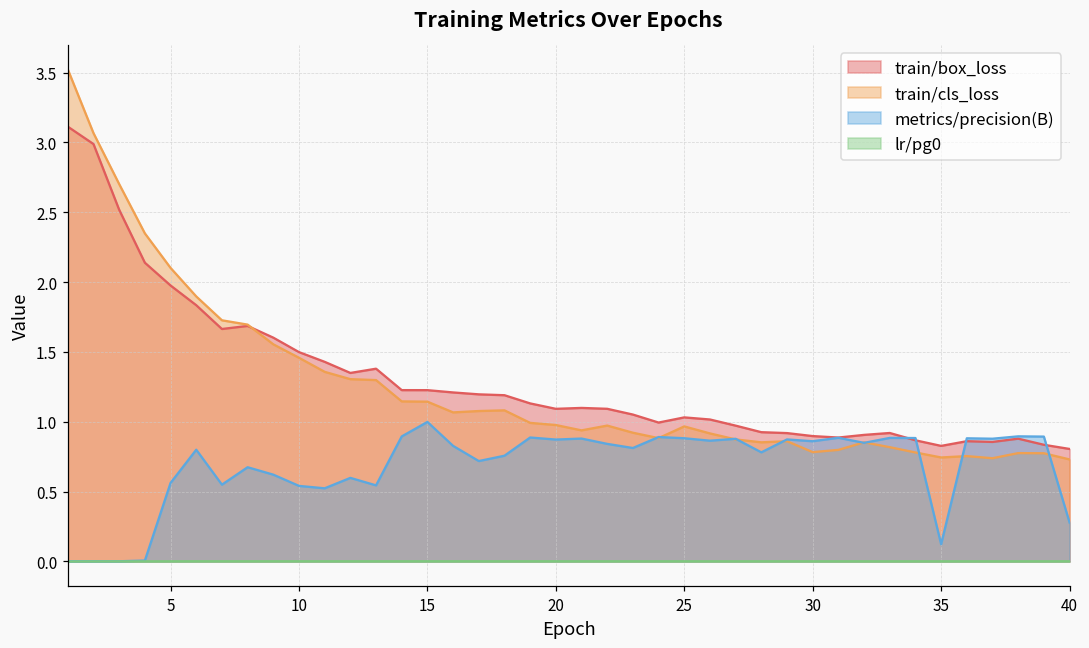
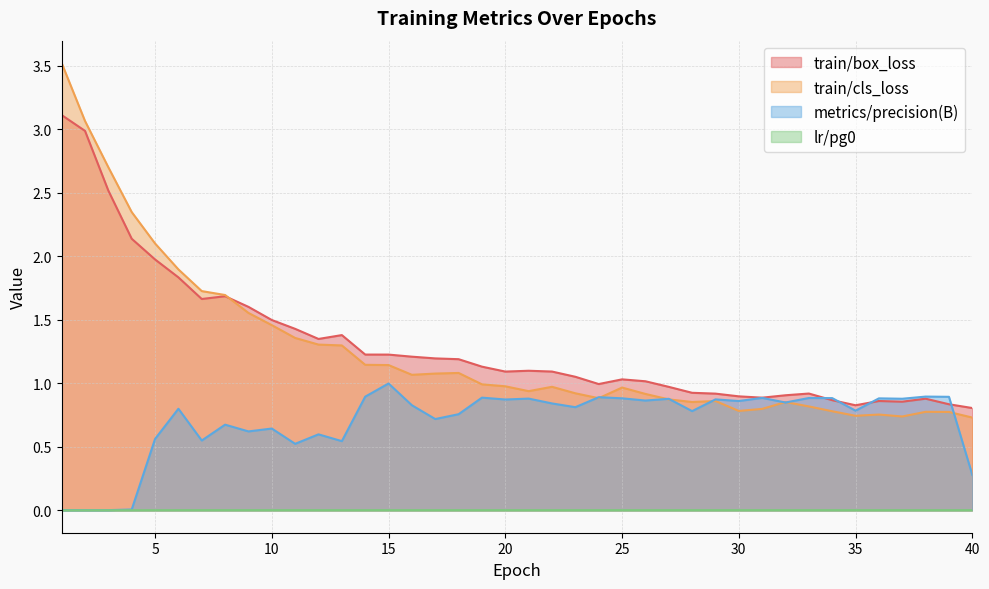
metrics/precision(B), 10: 0.54 -> 0.64
metrics/precision(B), 35: 0.12 -> 0.78
